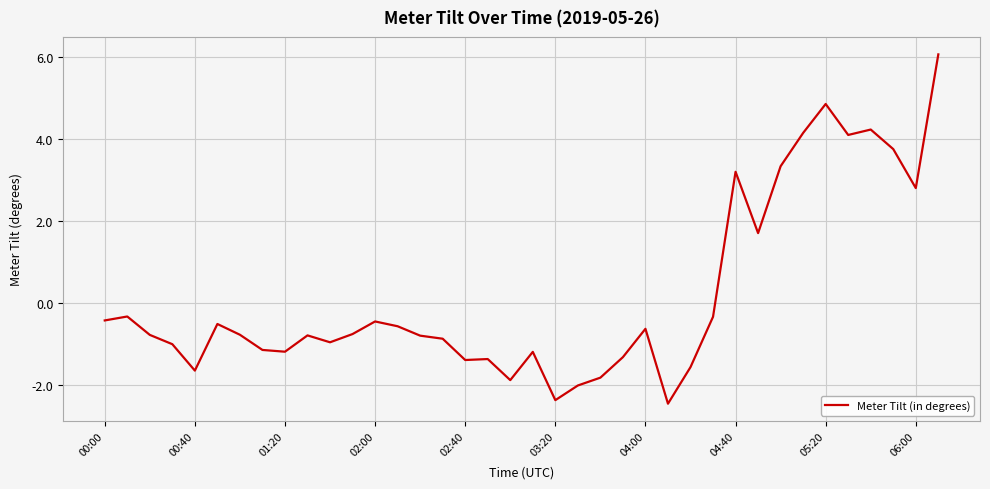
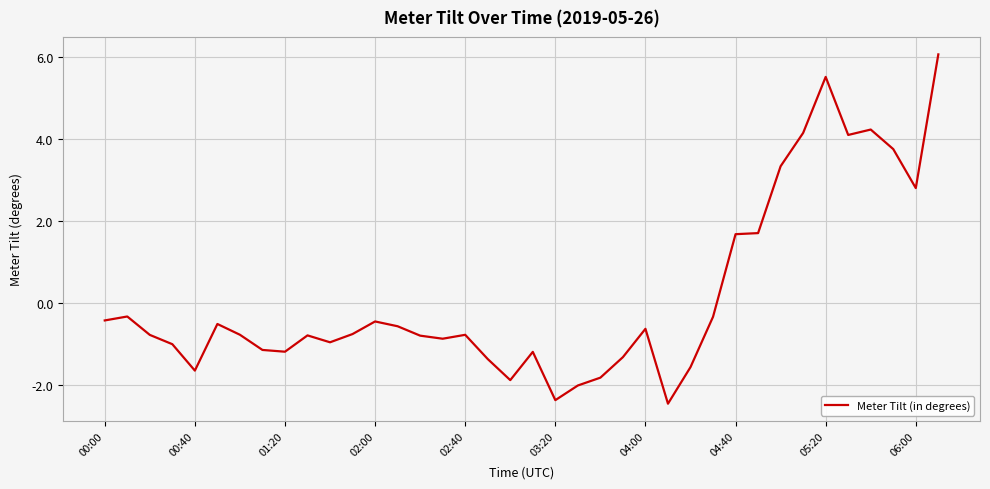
02:40: -1.4 -> -0.8
04:40: 3.2 -> 1.7
05:20: 4.9 -> 5.5
